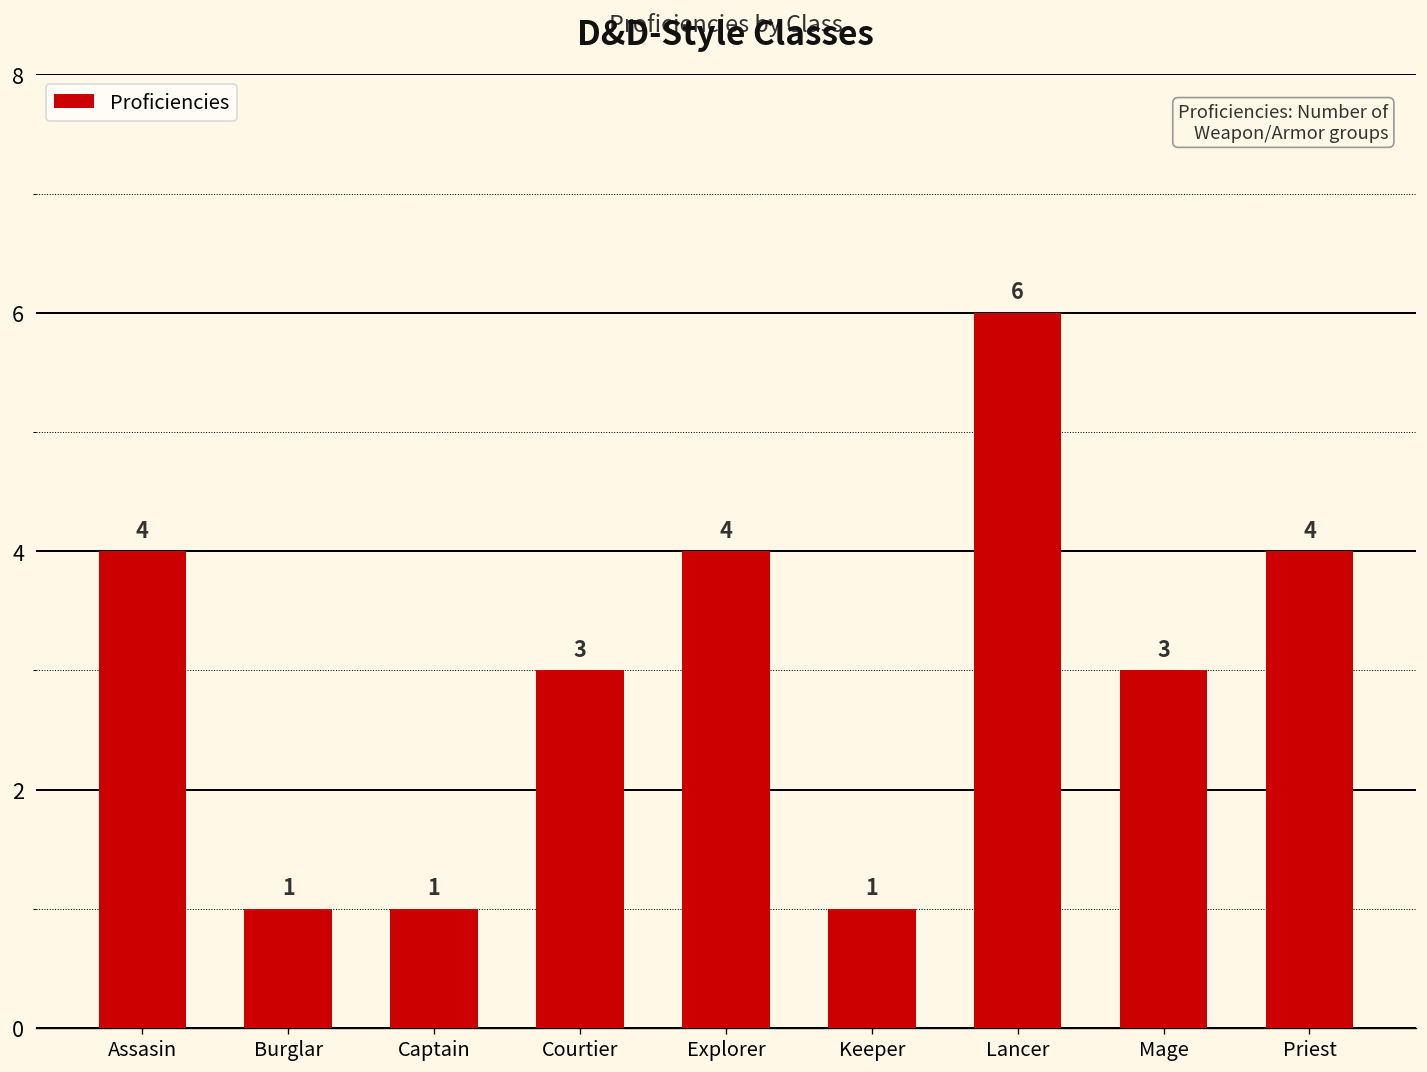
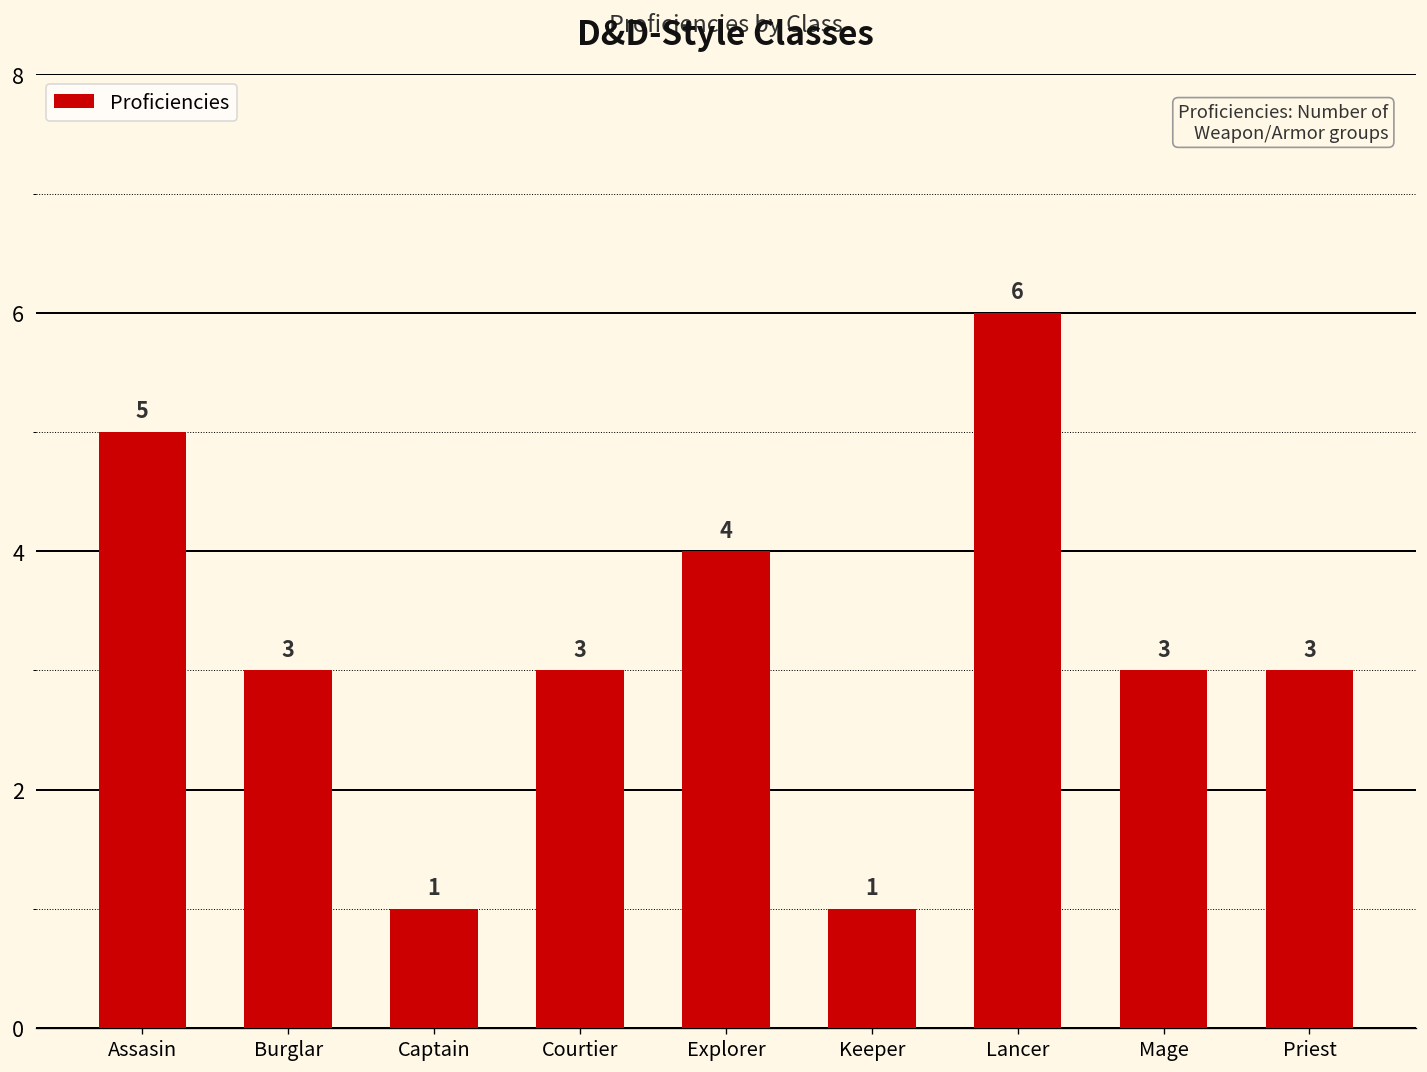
Assasin: 4 -> 5
Burglar: 1 -> 3
Priest: 4 -> 3
